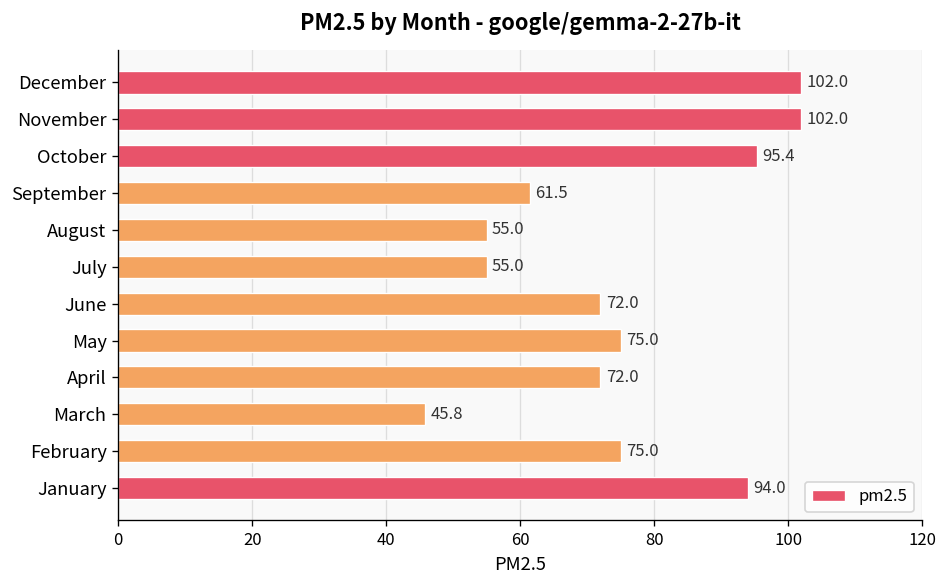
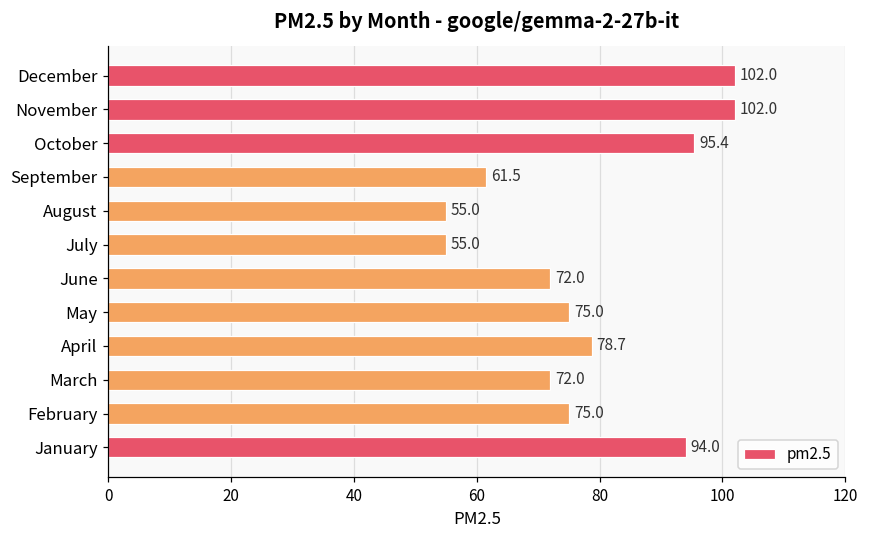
April: 72.0 -> 78.7
March: 45.8 -> 72.0
